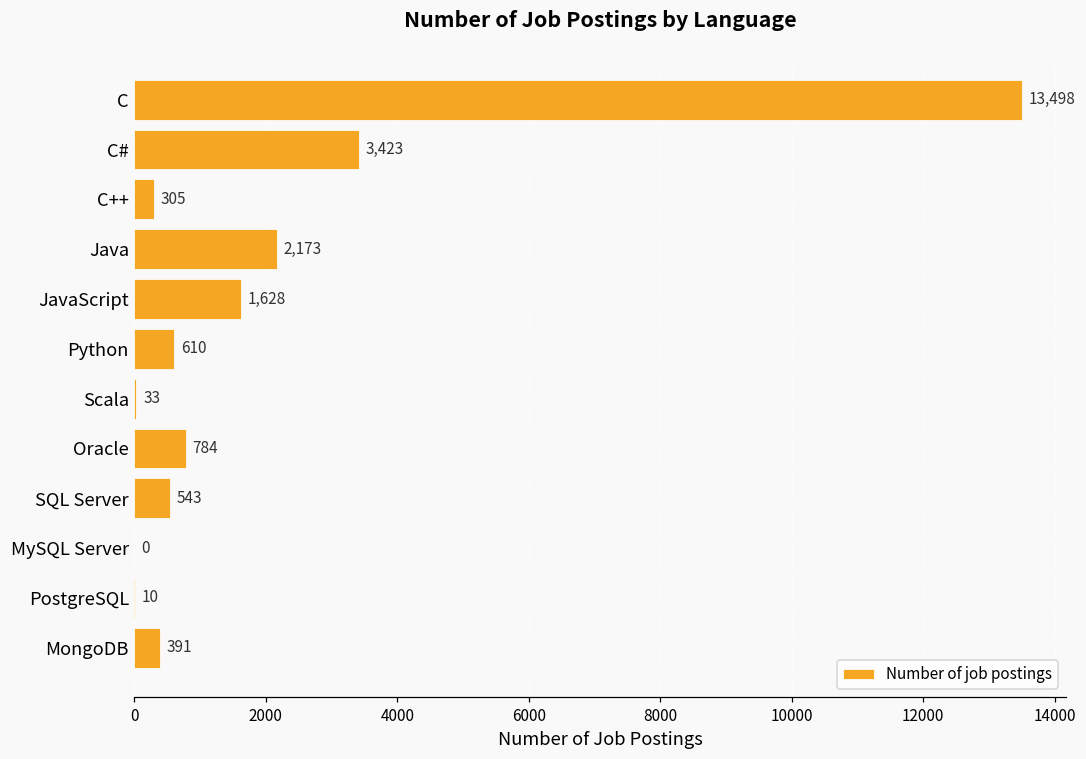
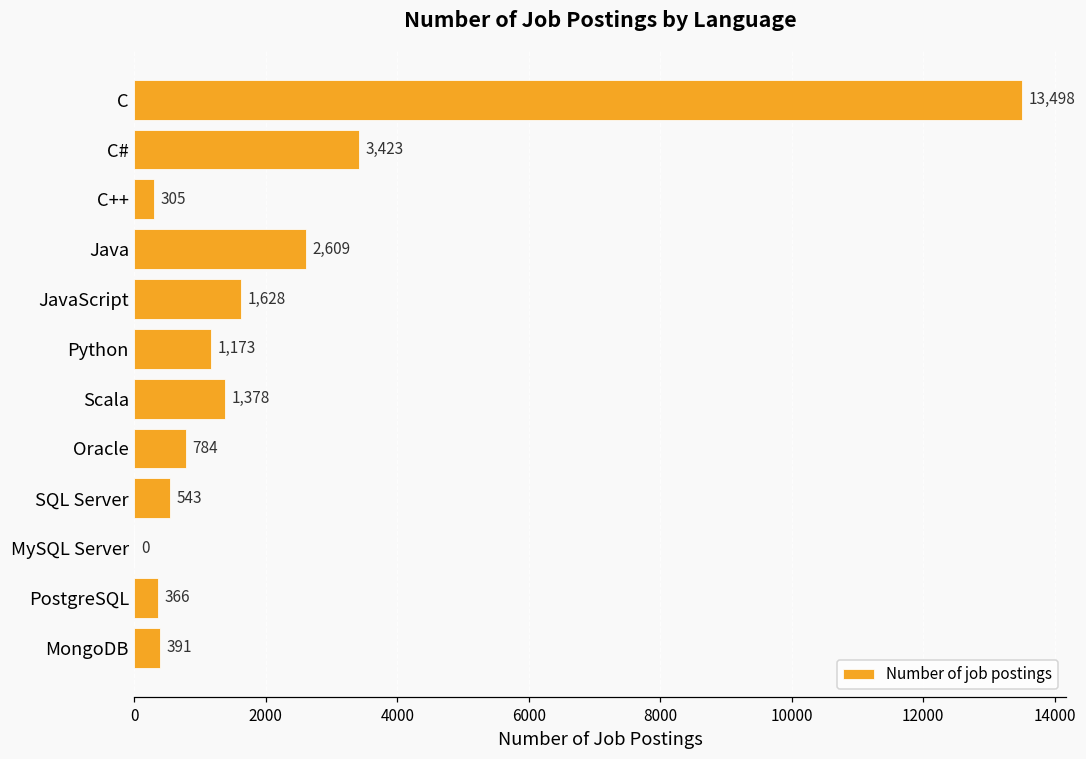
Java: 2,173 -> 2,609
Python: 610 -> 1,173
Scala: 33 -> 1,378
PostgreSQL: 10 -> 366
